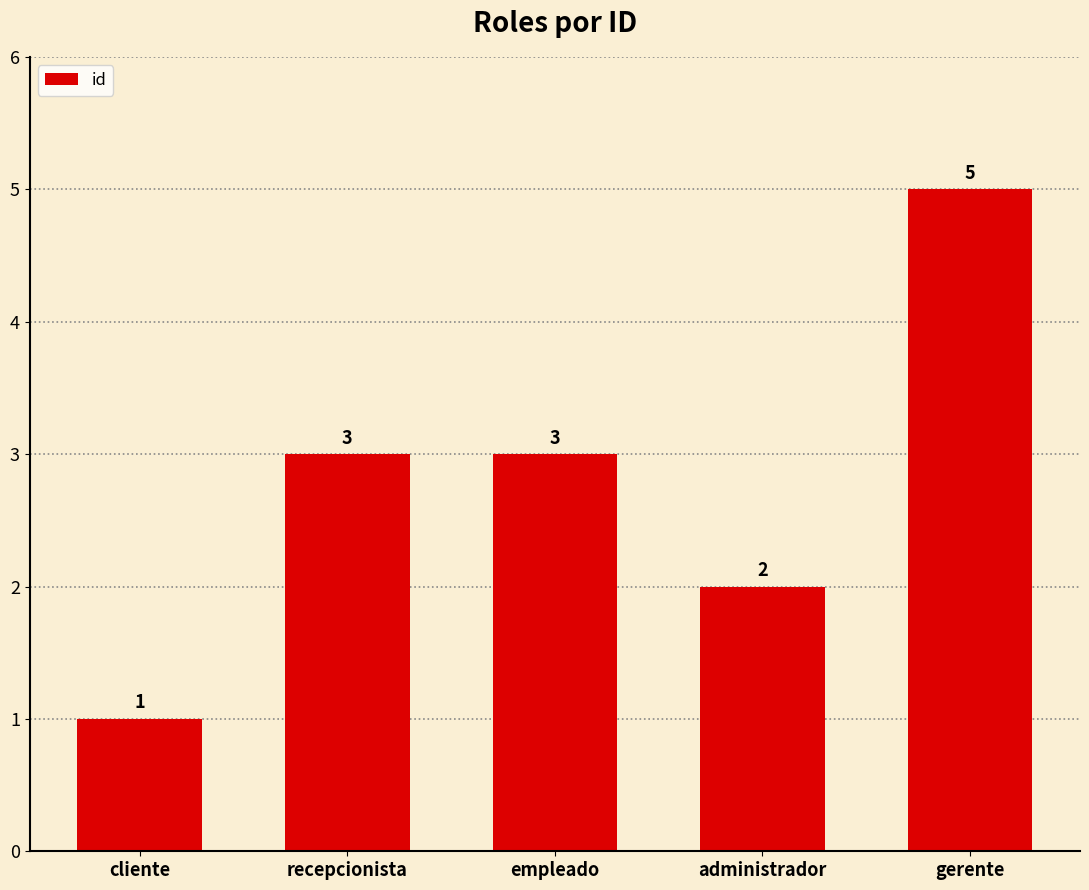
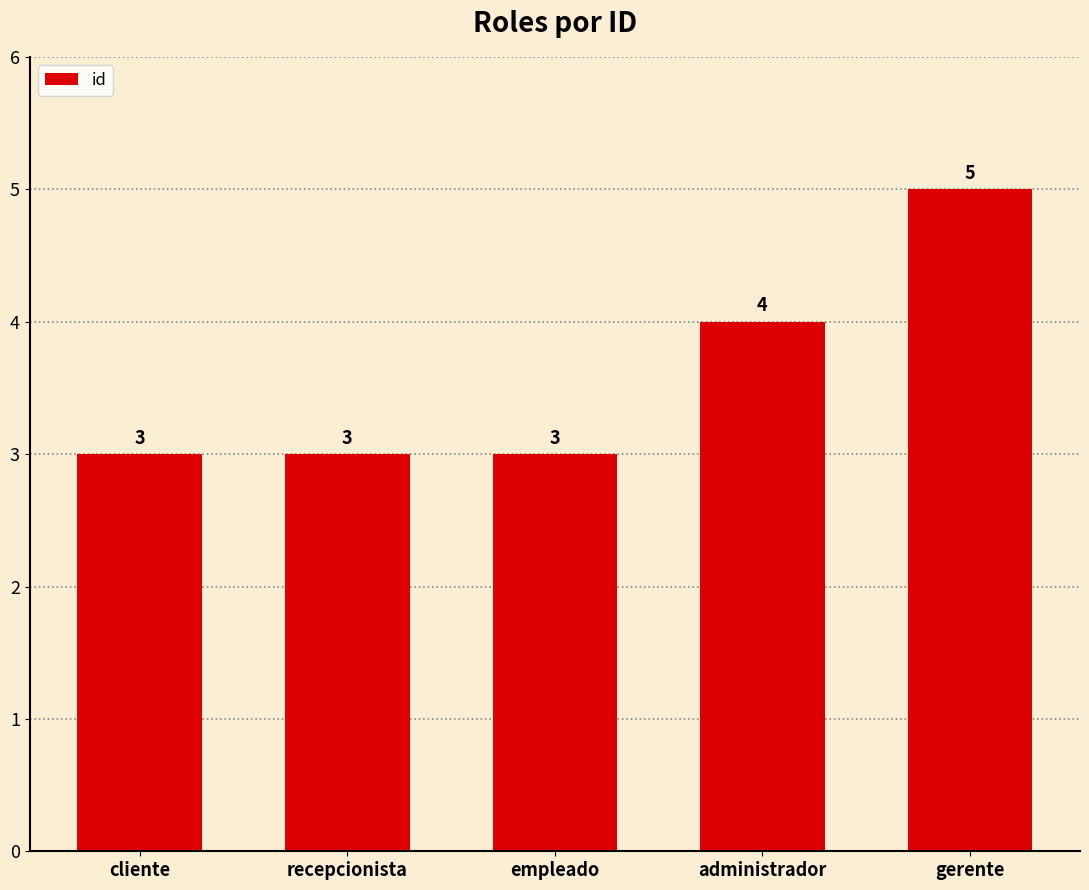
cliente: 1 -> 3
administrador: 2 -> 4
